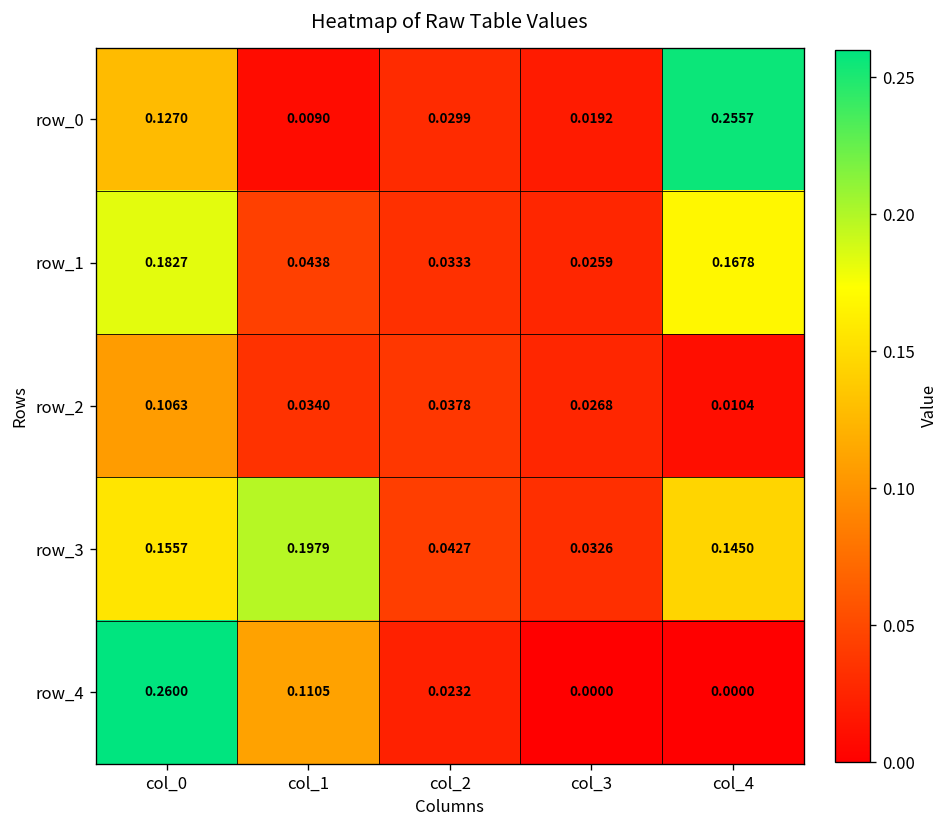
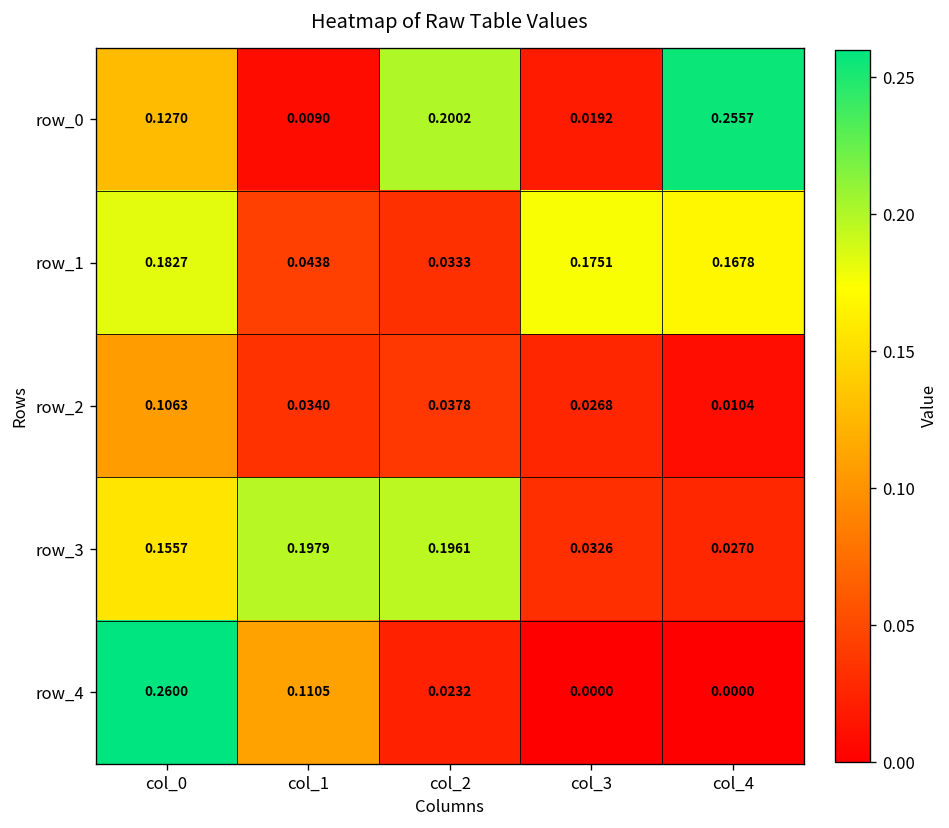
row_0, col_2: 0.0299 -> 0.2002
row_1, col_3: 0.0259 -> 0.1751
row_3, col_2: 0.0427 -> 0.1961
row_3, col_4: 0.1450 -> 0.0270
